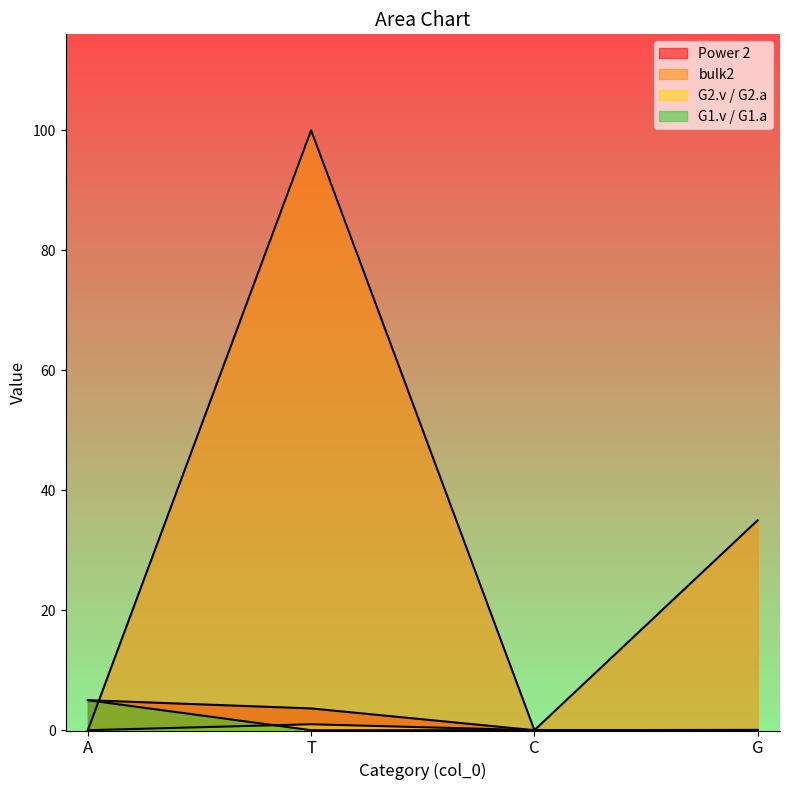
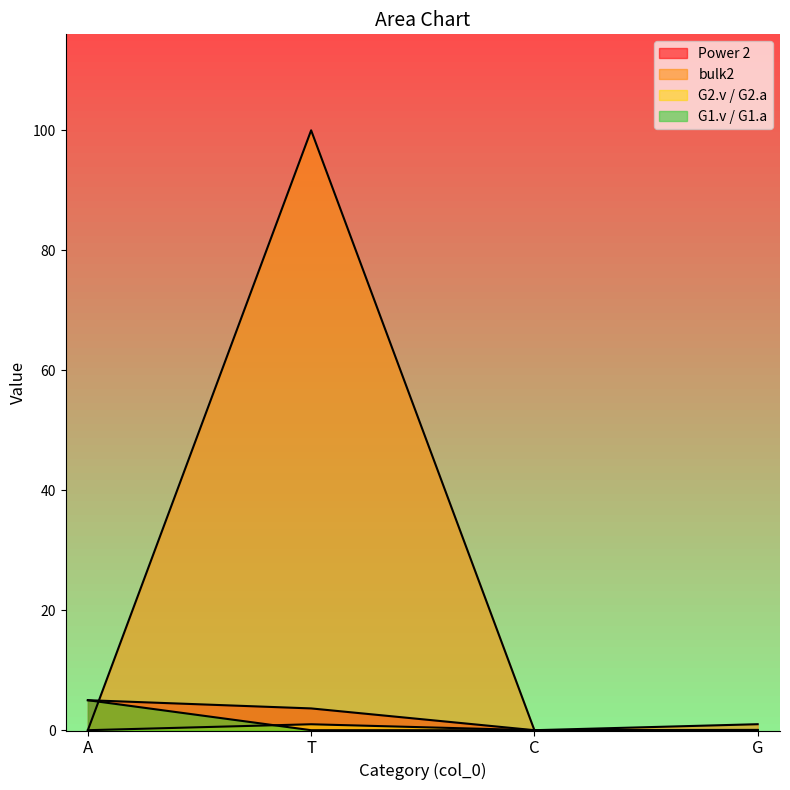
bulk2, G: 35 -> 1
